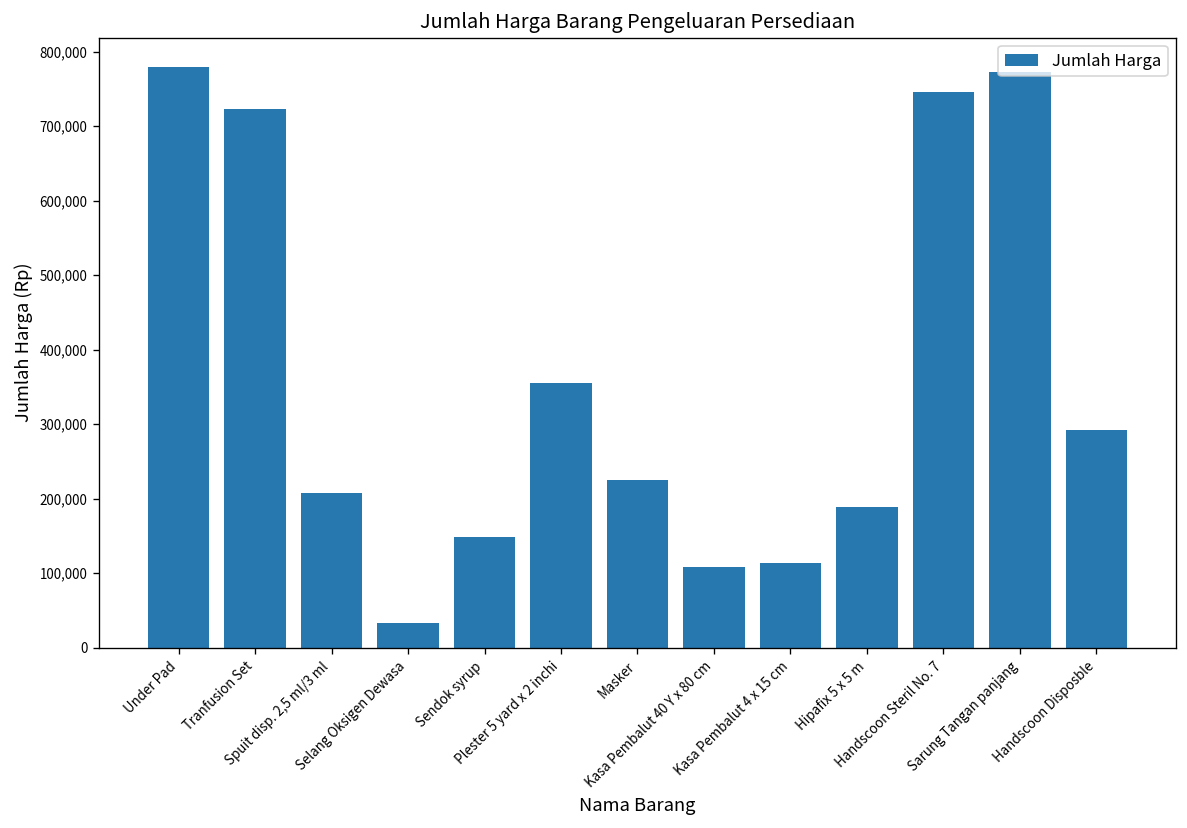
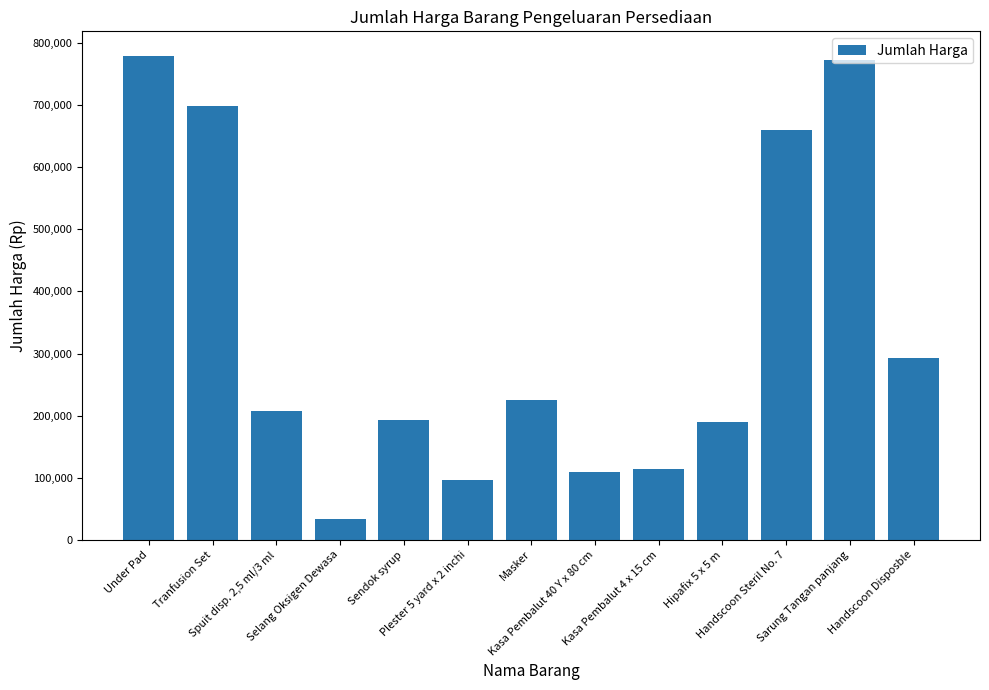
Tranfusion Set: 720,000 -> 700,000
Sendok syrup: 150,000 -> 190,000
Plester 5 yard x 2 inchi: 350,000 -> 100,000
Handscoon Steril No. 7: 750,000 -> 660,000
